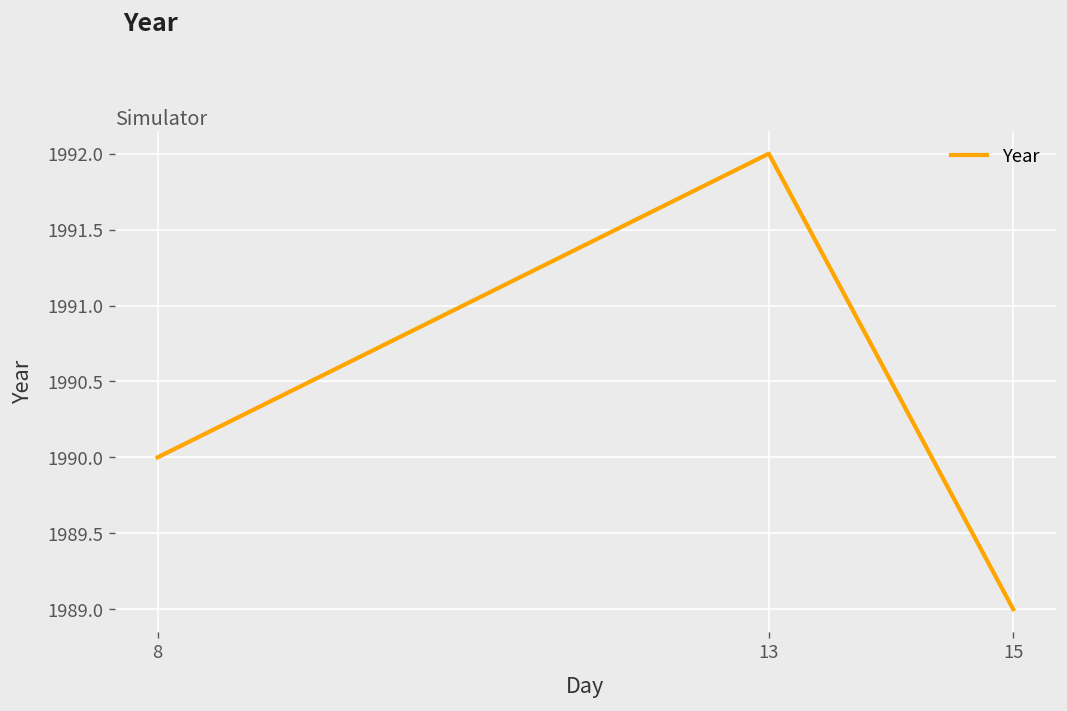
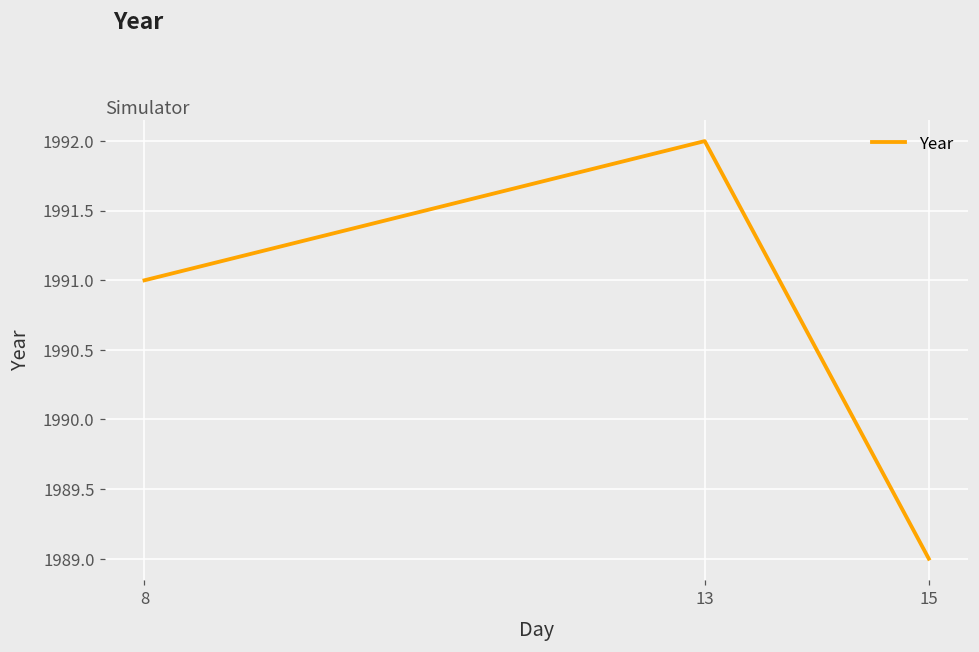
8: 1990 -> 1991
